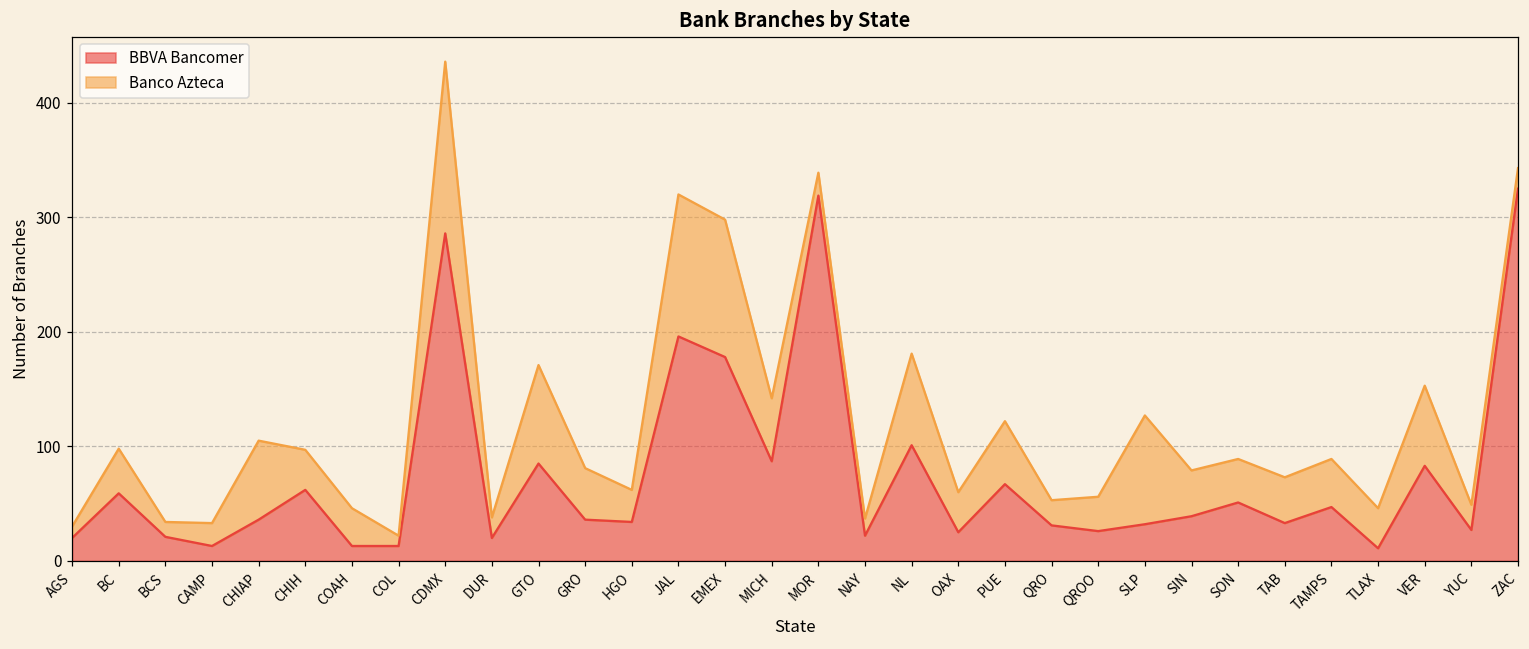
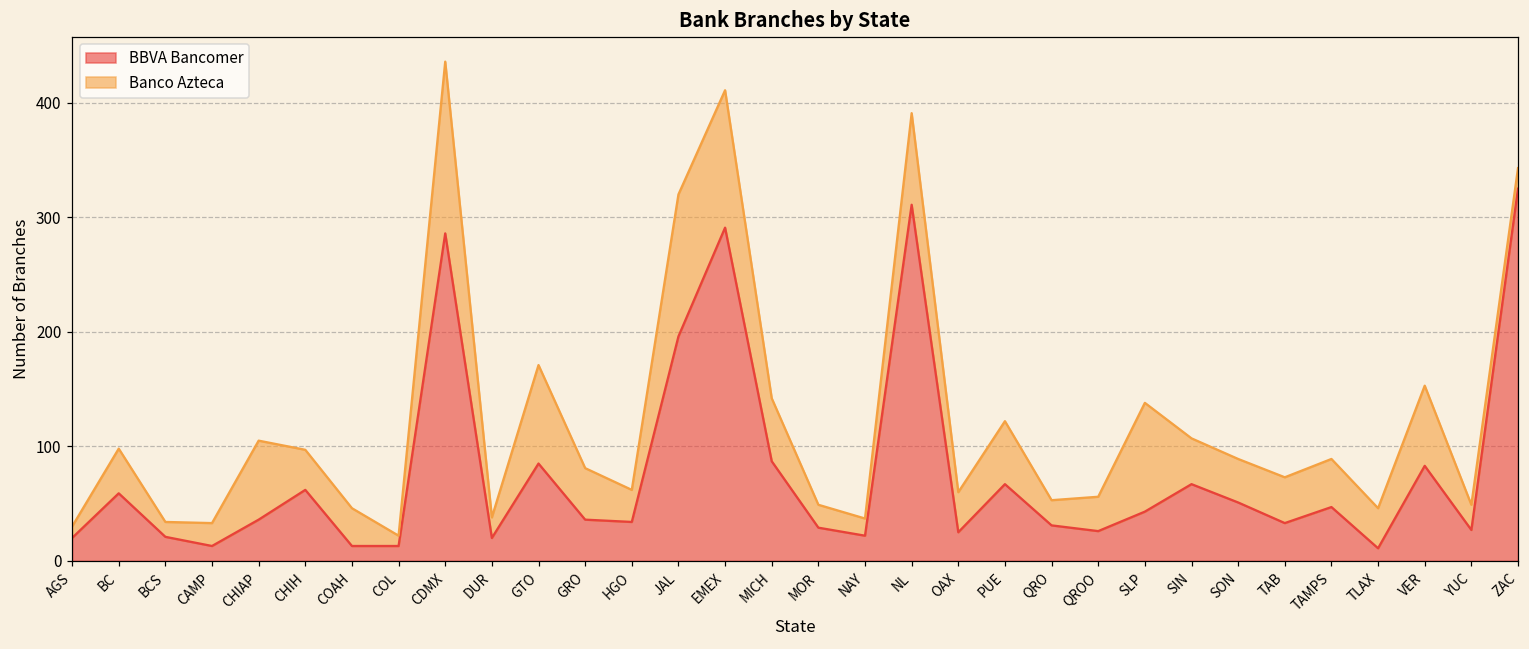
BBVA Bancomer, EMEX: 178 -> 291
BBVA Bancomer, MOR: 319 -> 29
BBVA Bancomer, NL: 101 -> 311
BBVA Bancomer, SLP: 32 -> 43
BBVA Bancomer, SIN: 39 -> 67
